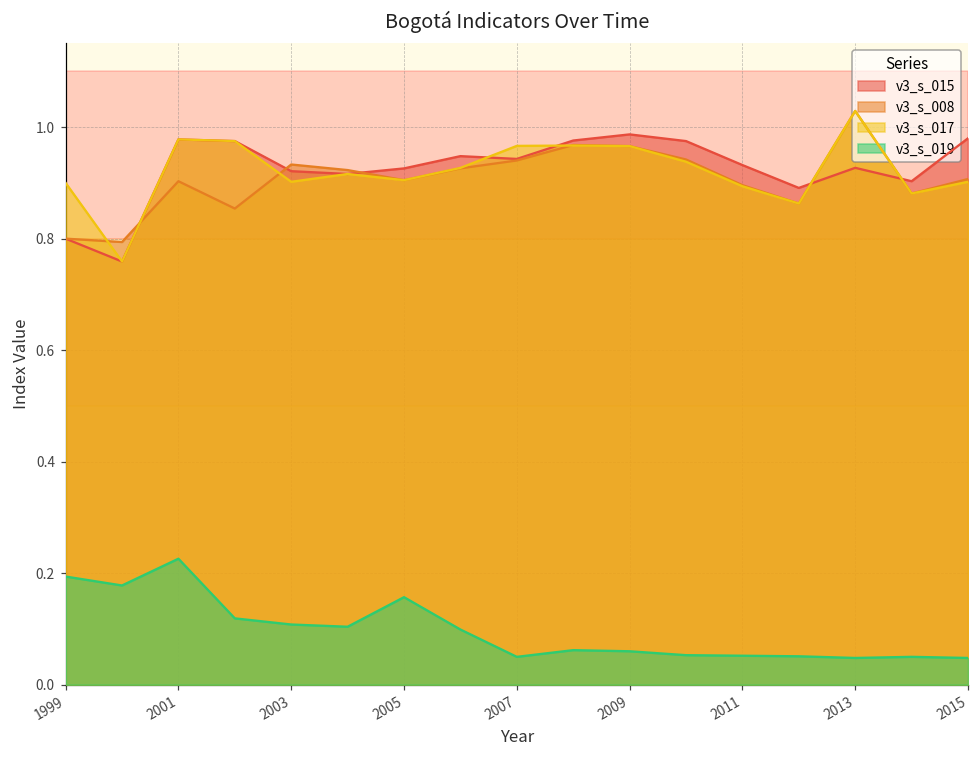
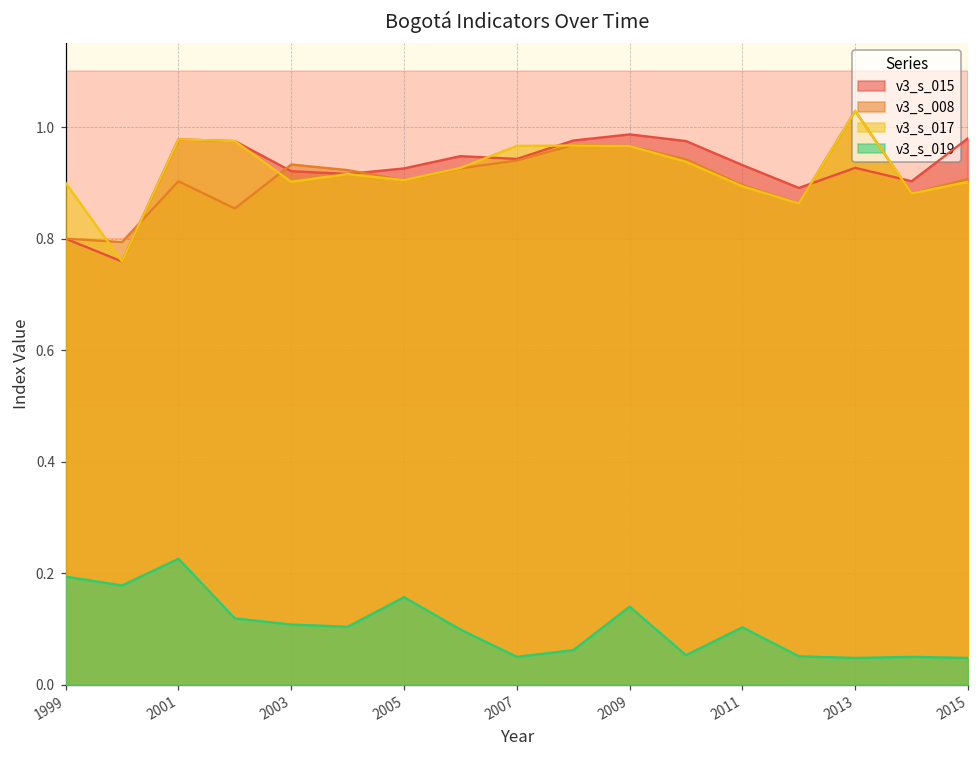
v3_s_019, 2009: 0.06 -> 0.14
v3_s_019, 2011: 0.05 -> 0.10
